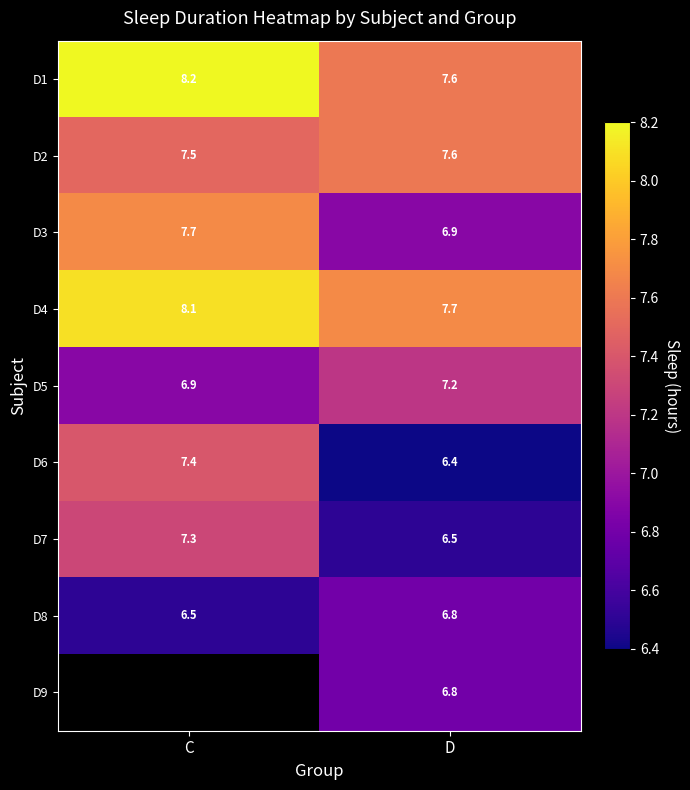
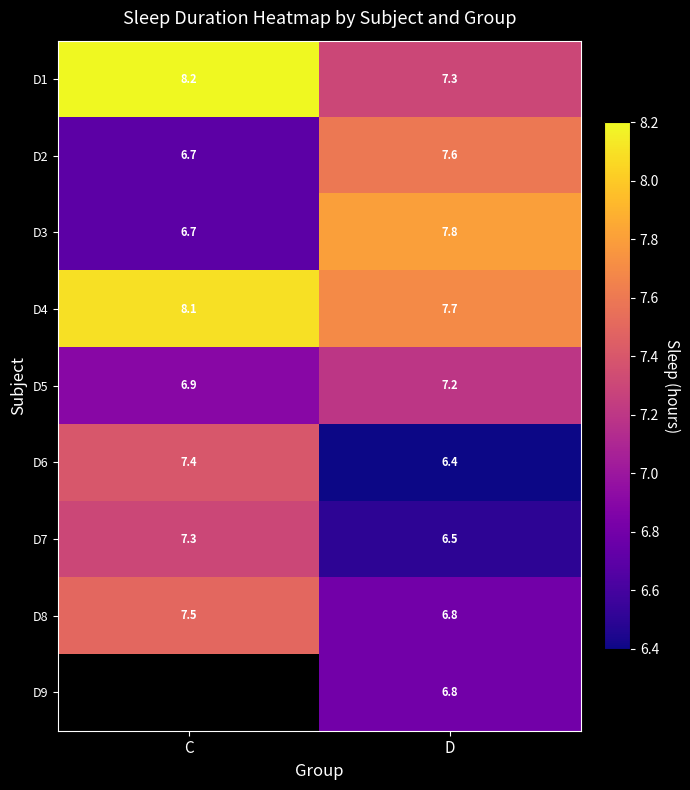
D1, D: 7.6 -> 7.3
D2, C: 7.5 -> 6.7
D3, C: 7.7 -> 6.7
D3, D: 6.9 -> 7.8
D8, C: 6.5 -> 7.5
